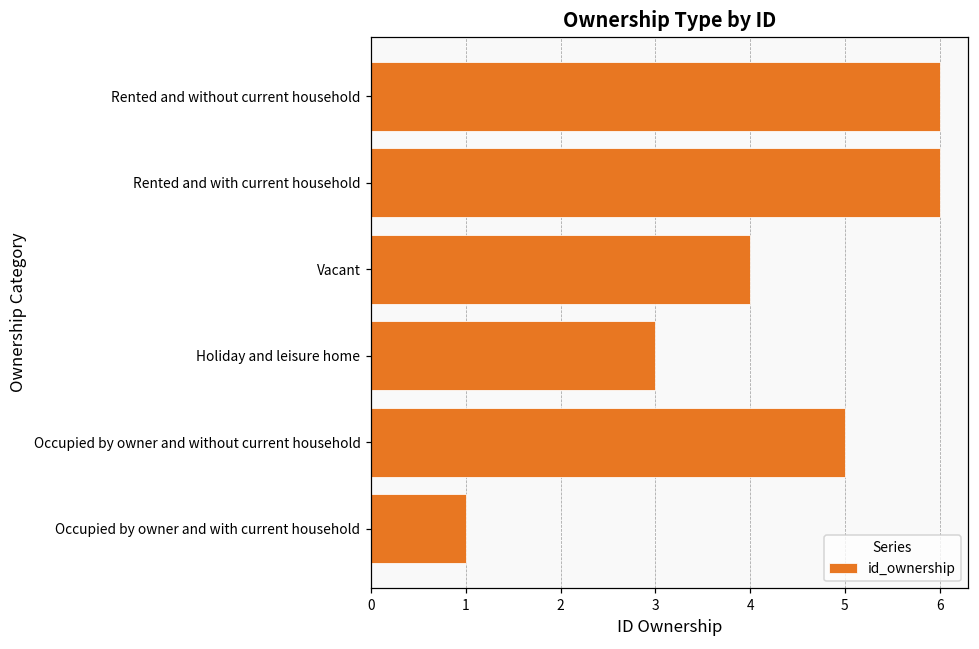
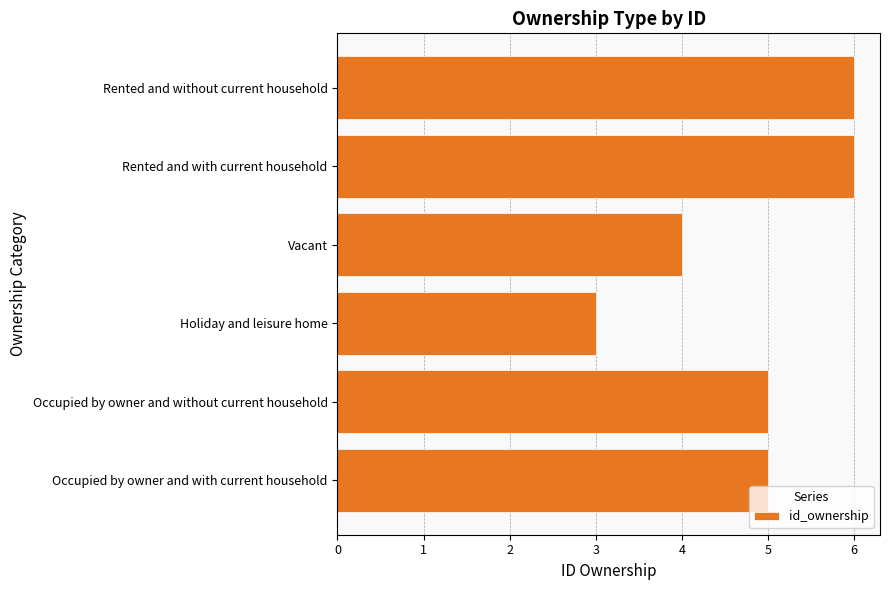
Occupied by owner and with current household: 1 -> 5
